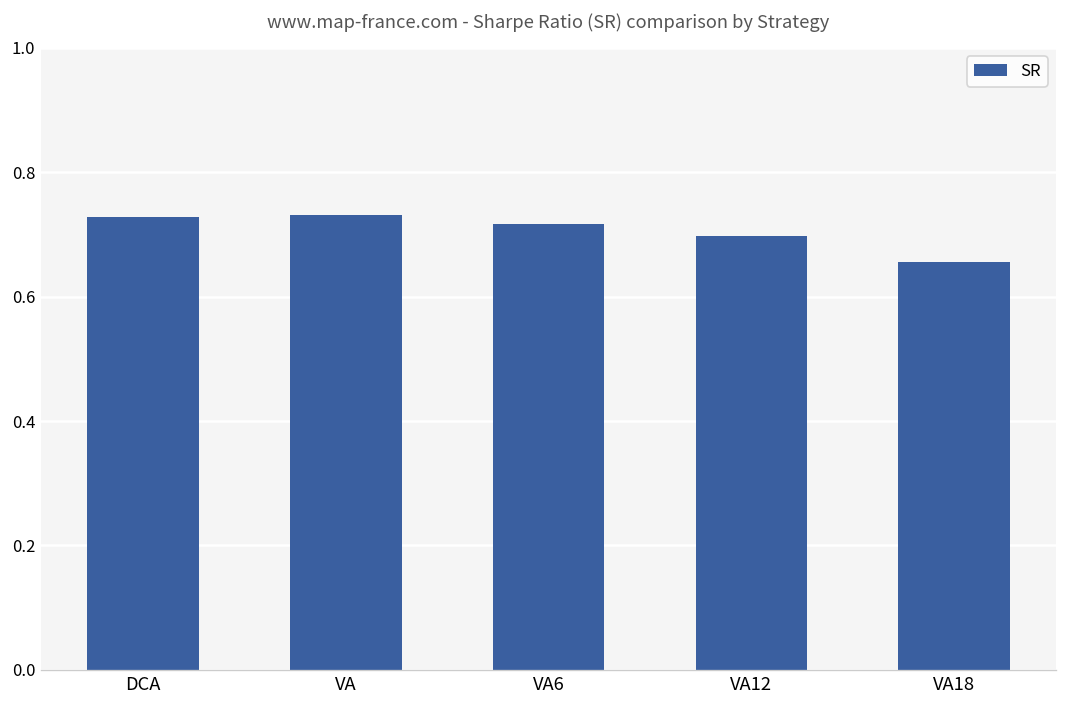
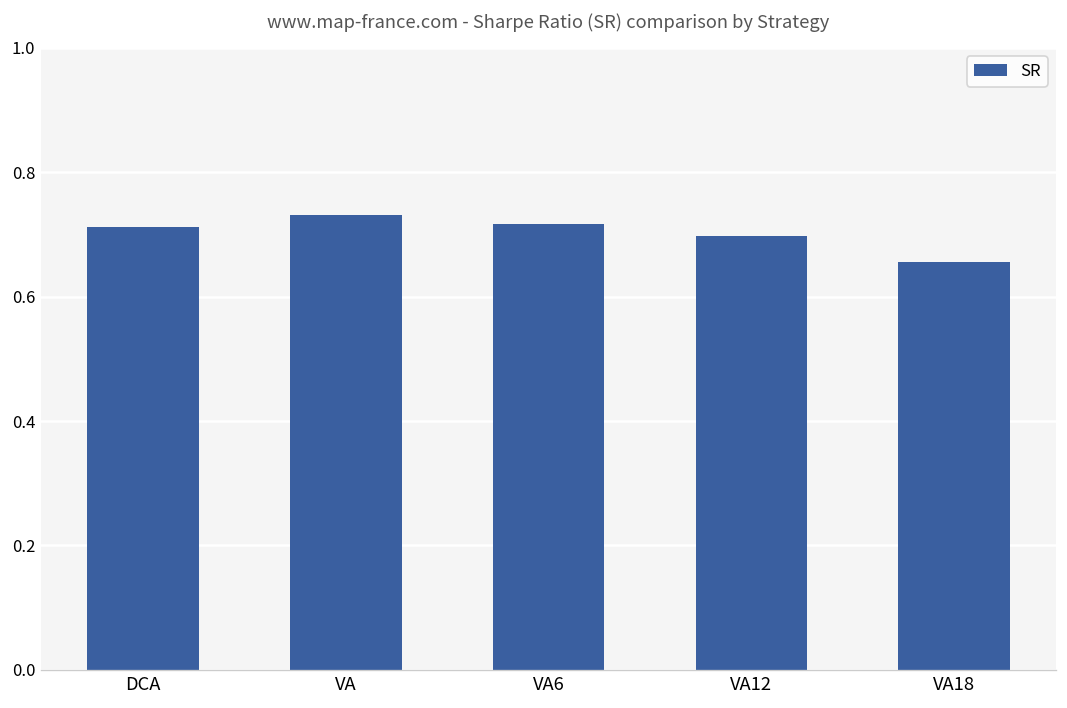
DCA: 0.73 -> 0.71
